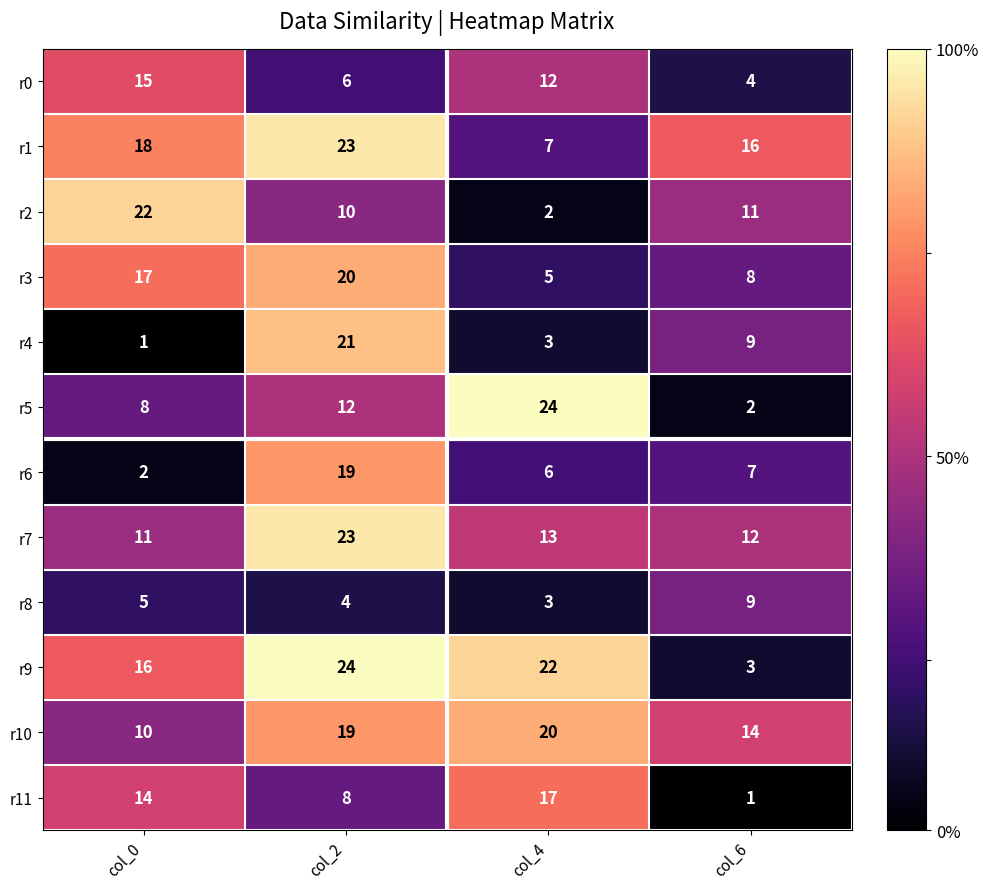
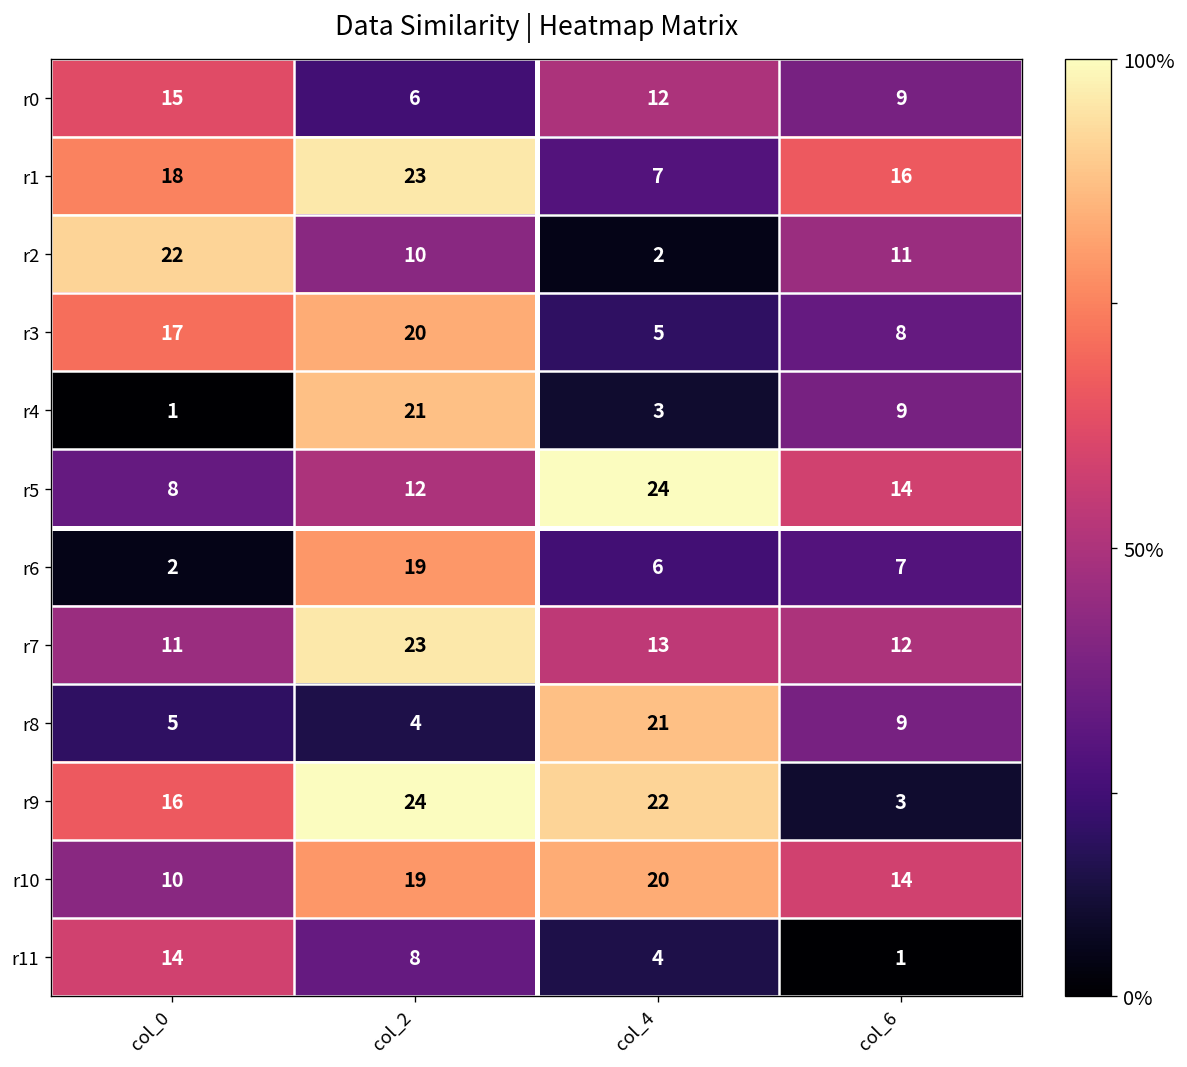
r0, col_6: 4 -> 9
r5, col_6: 2 -> 14
r8, col_4: 3 -> 21
r11, col_4: 17 -> 4
